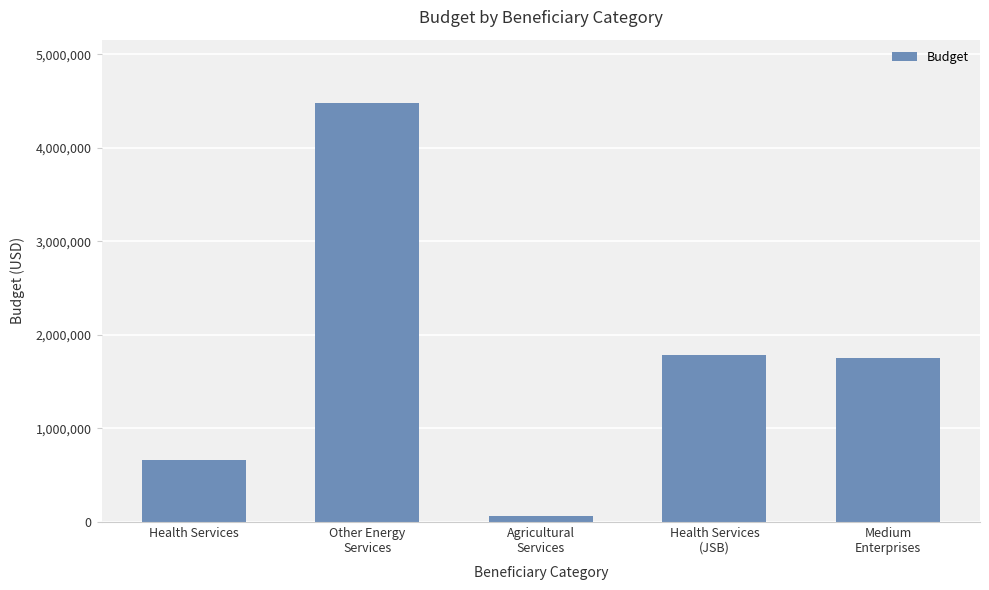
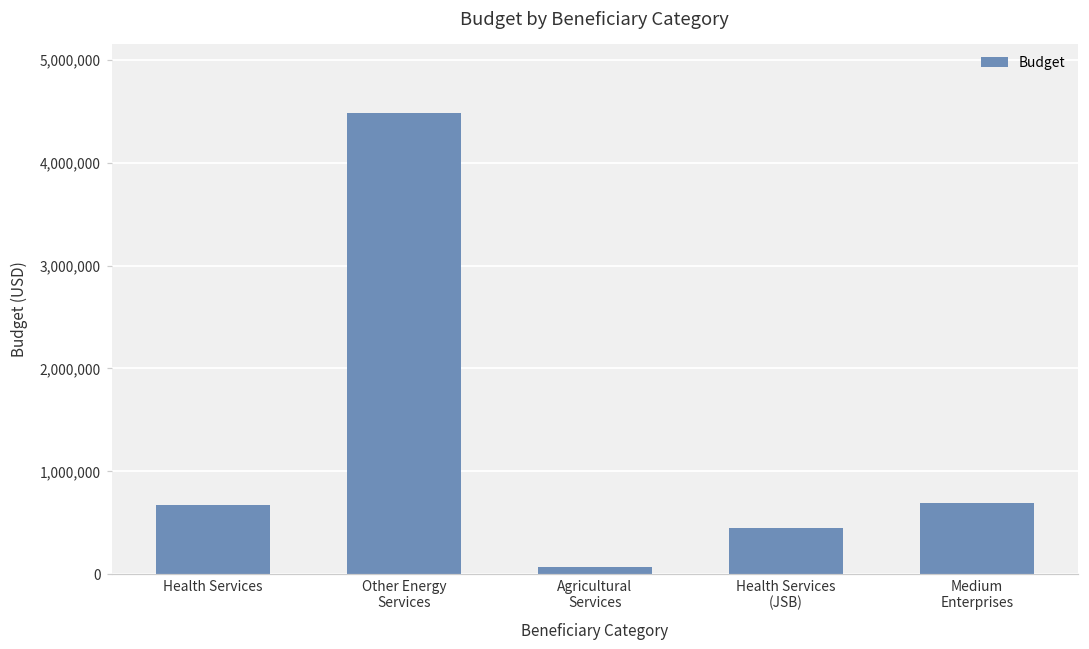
Health Services (JSB): 1,800,000 -> 400,000
Medium Enterprises: 1,800,000 -> 700,000
